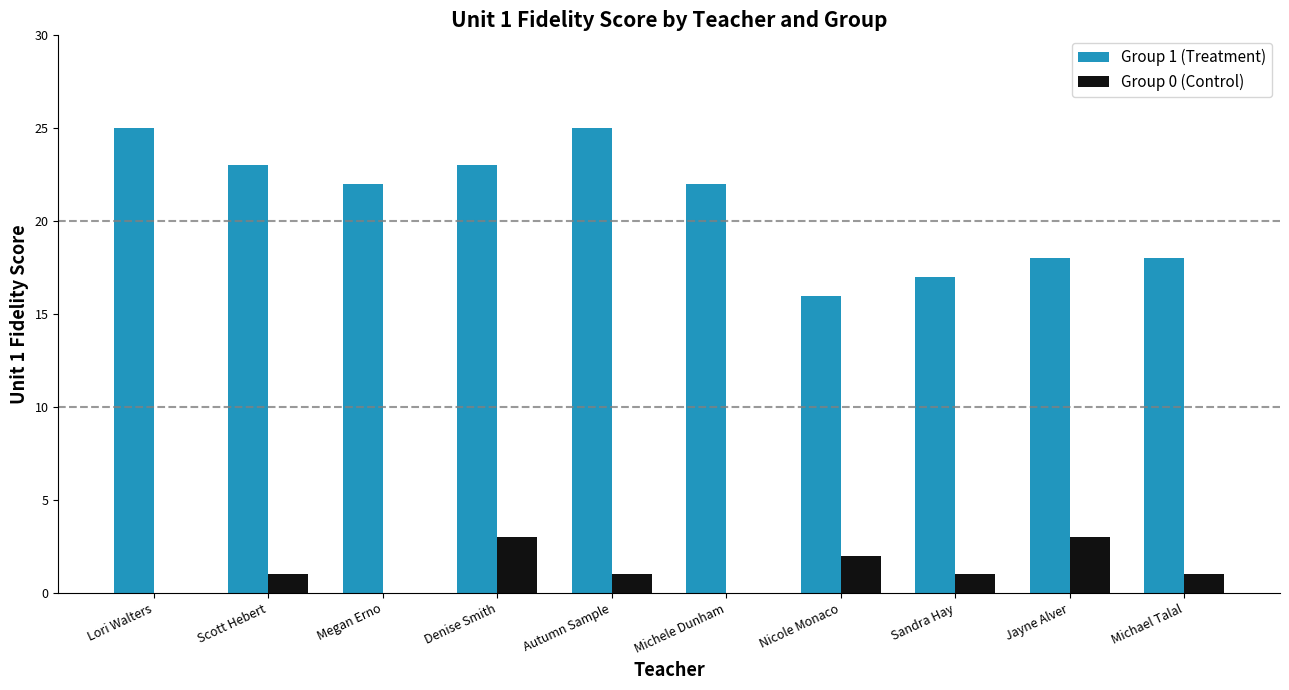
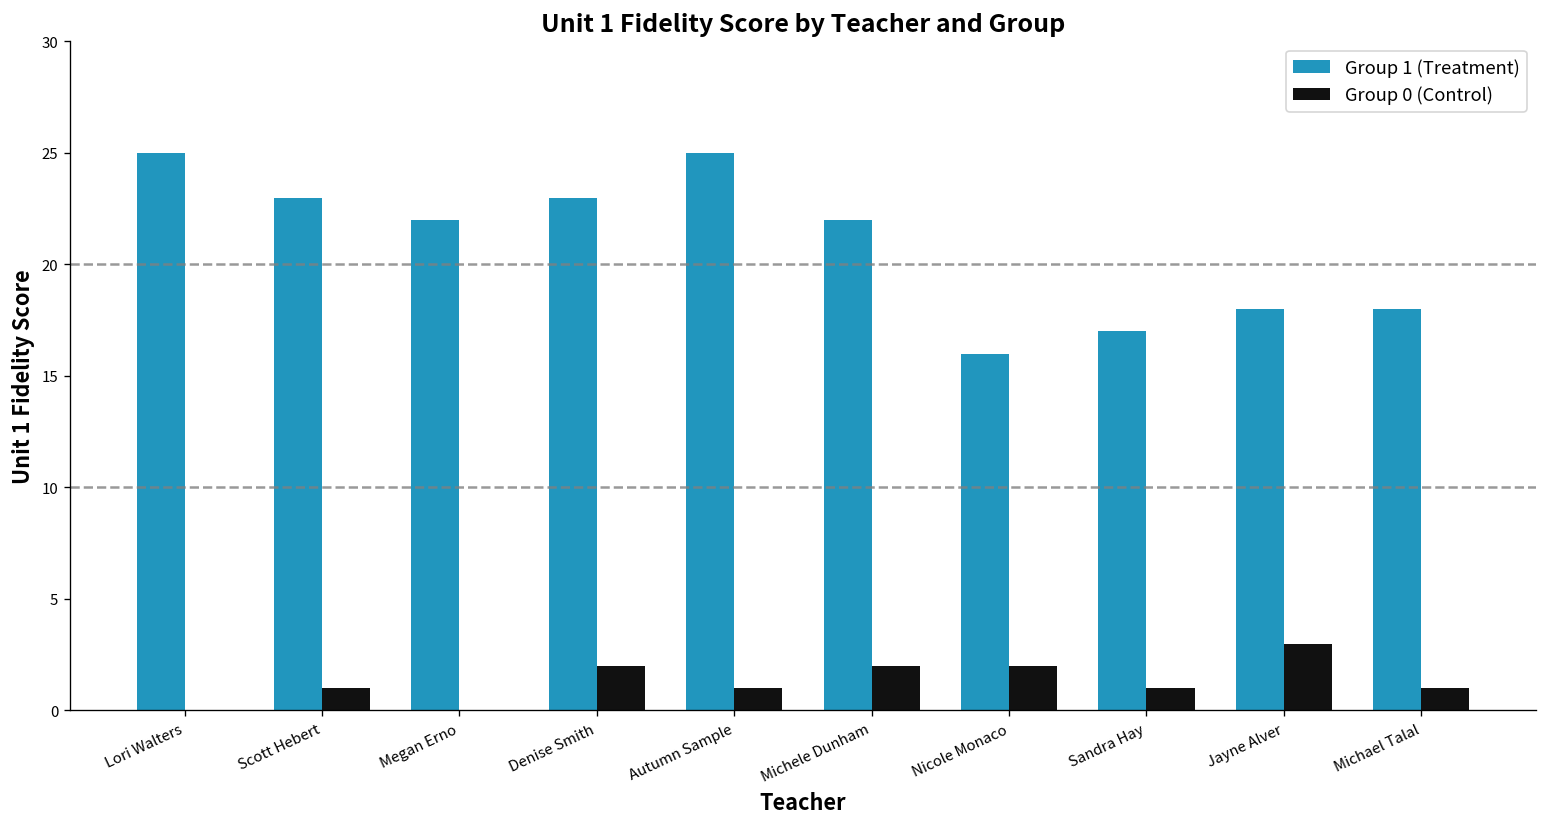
Group 0 (Control), Denise Smith: 3 -> 2
Group 0 (Control), Michele Dunham: 0 -> 2
